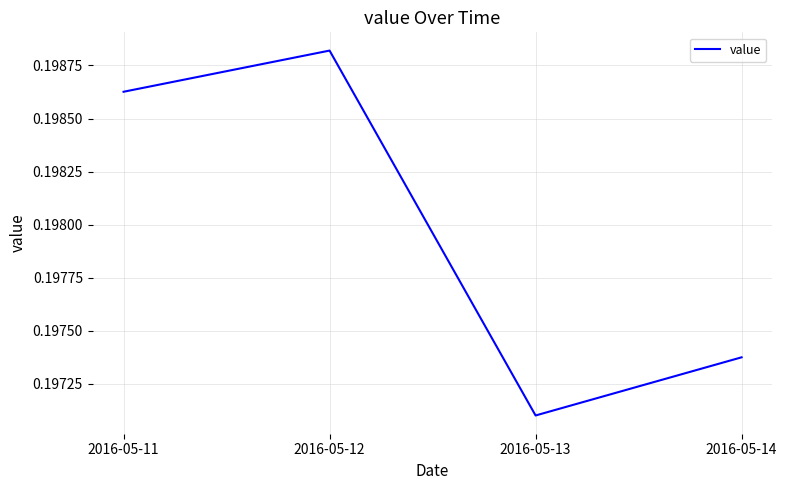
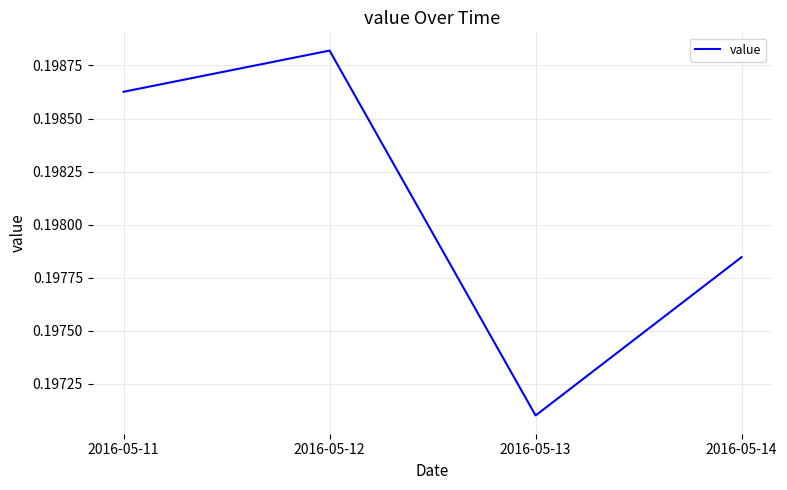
2016-05-14: 0.19738 -> 0.19785
